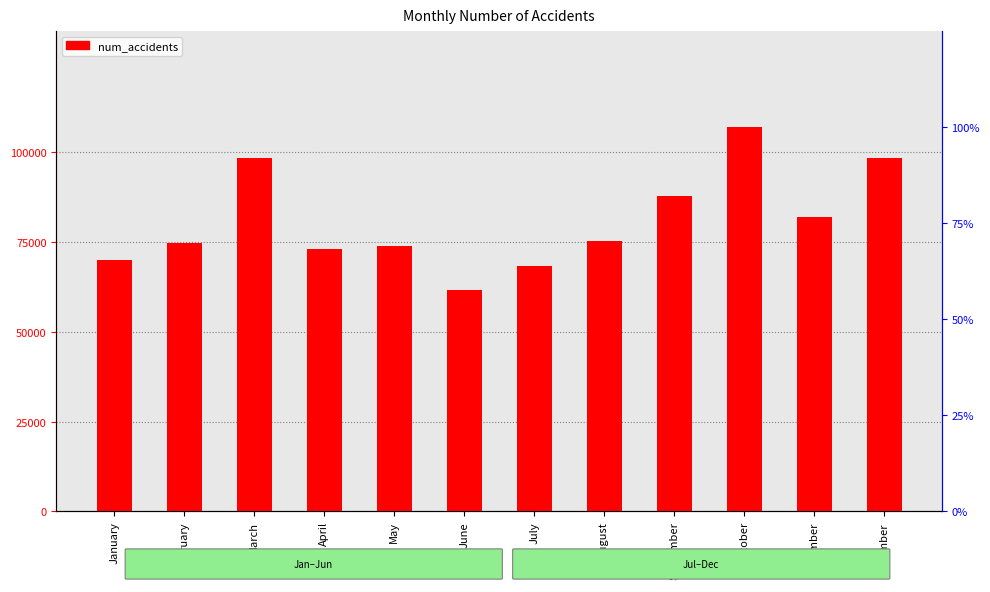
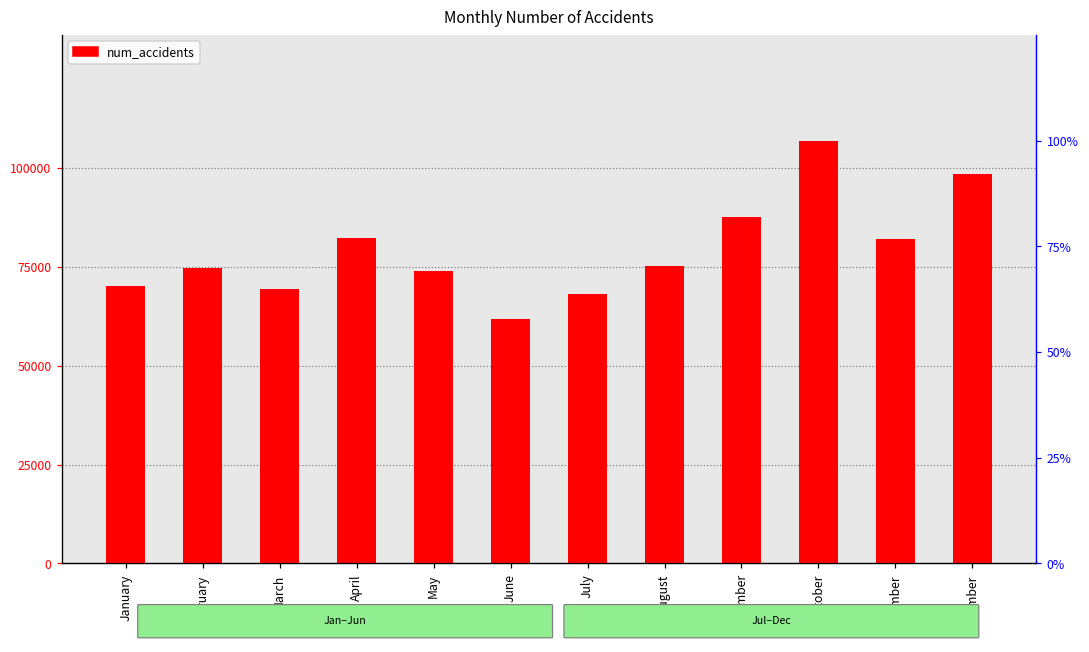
March: 98000 -> 69000
April: 73000 -> 82000
